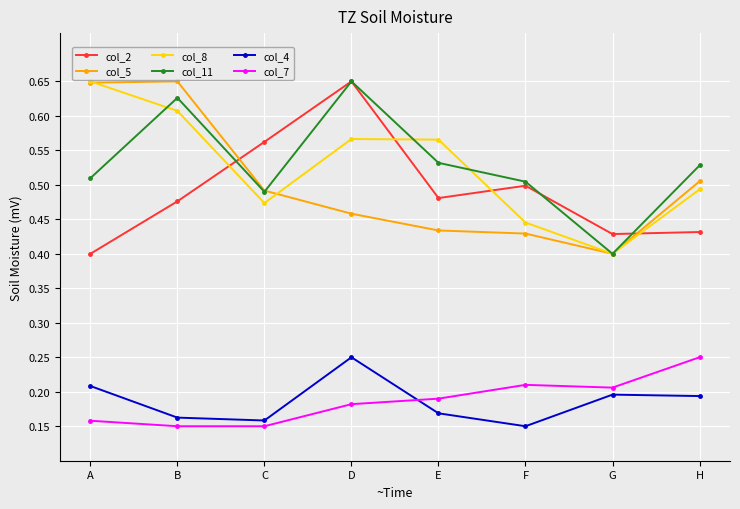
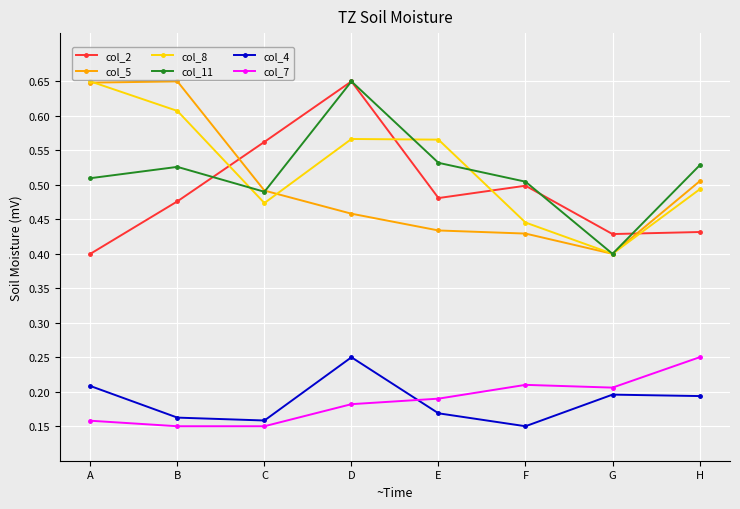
col_11, B: 0.63 -> 0.53
